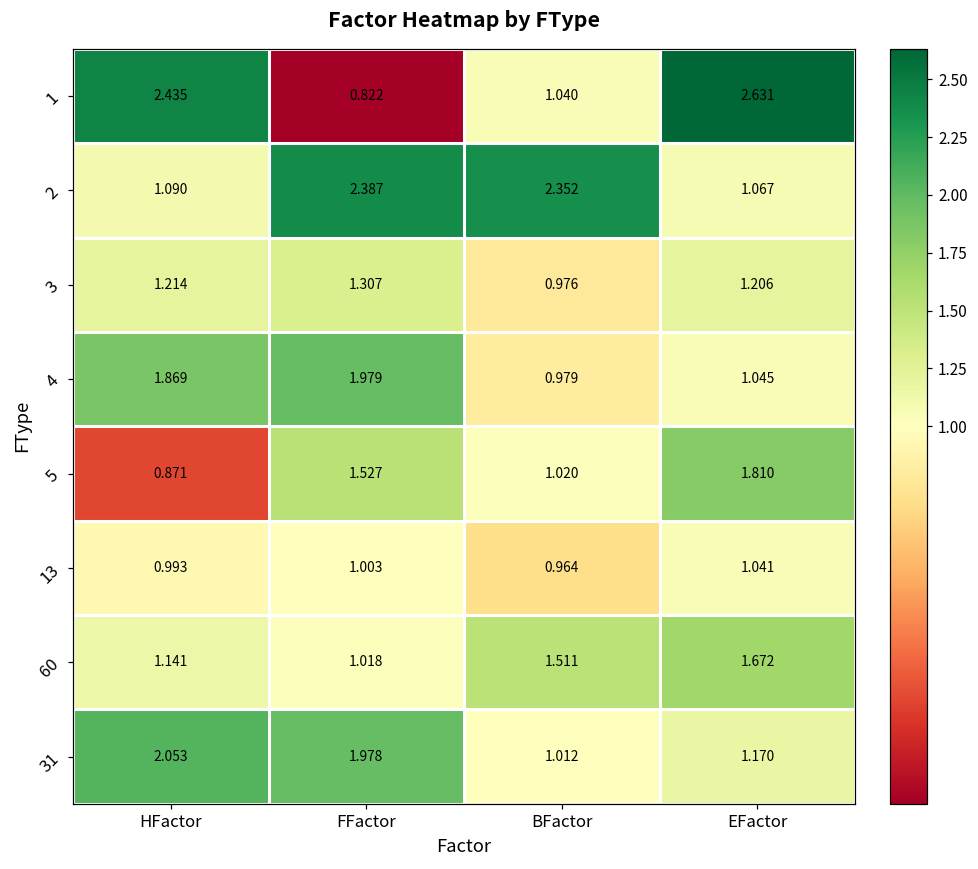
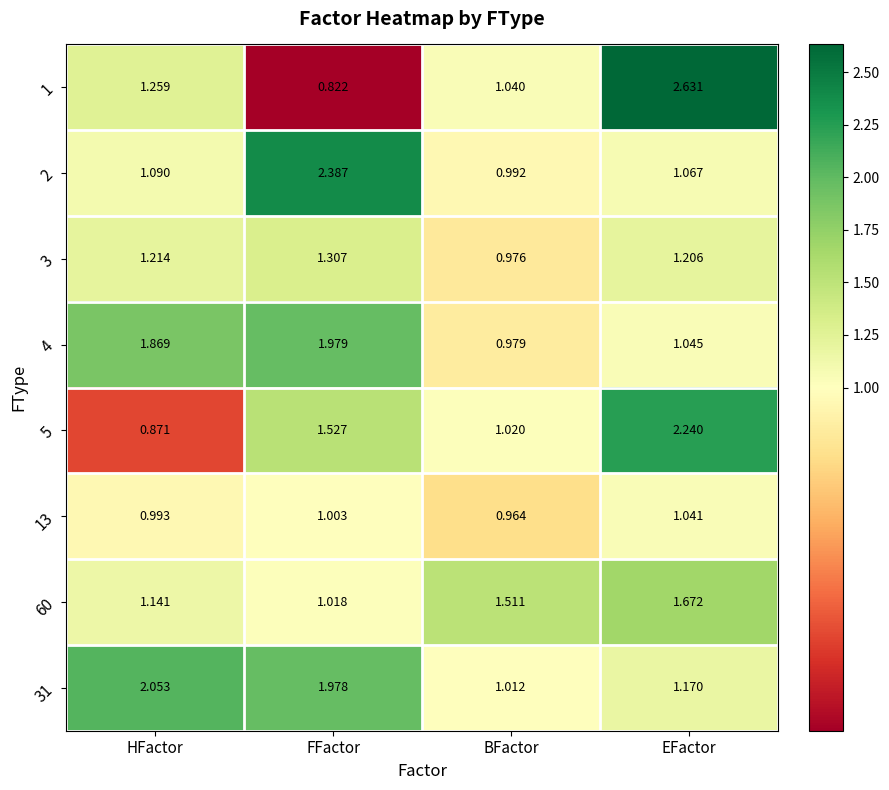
1, HFactor: 2.435 -> 1.259
2, BFactor: 2.352 -> 0.992
5, EFactor: 1.810 -> 2.240
